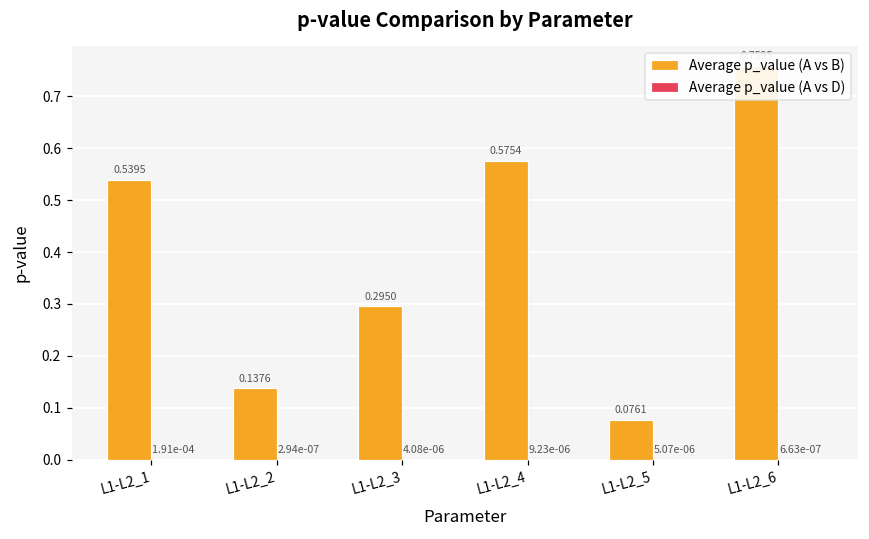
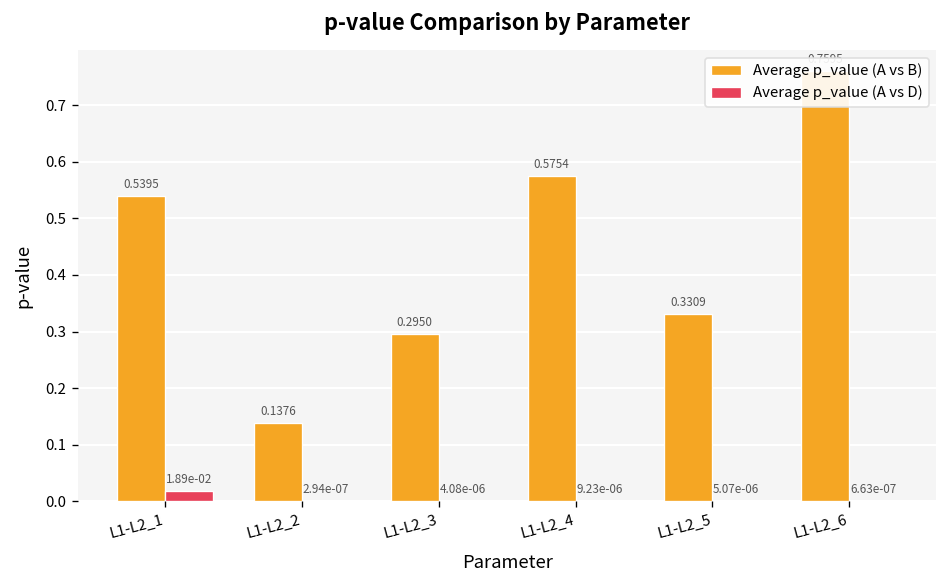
Average p_value (A vs D), L1-L2_1: 1.91e-04 -> 1.89e-02
Average p_value (A vs B), L1-L2_5: 0.0761 -> 0.3309
